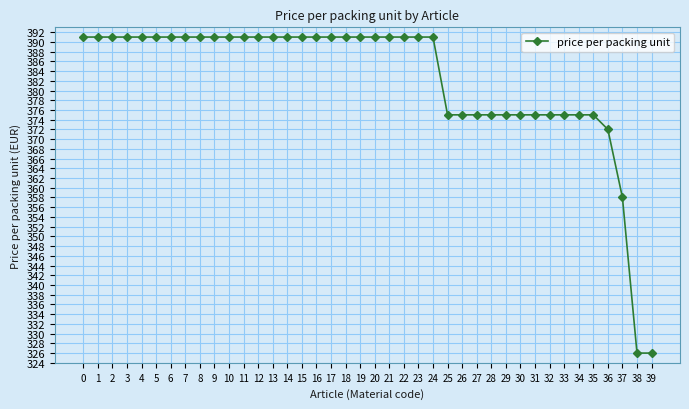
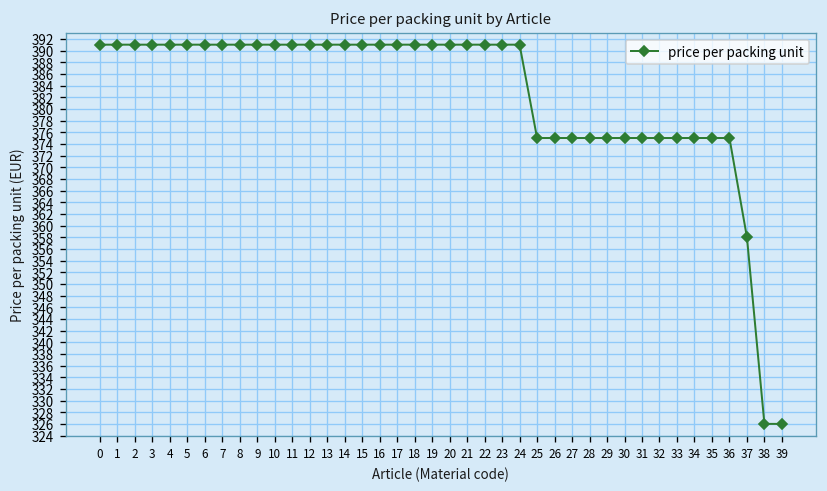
36: 372 -> 375
